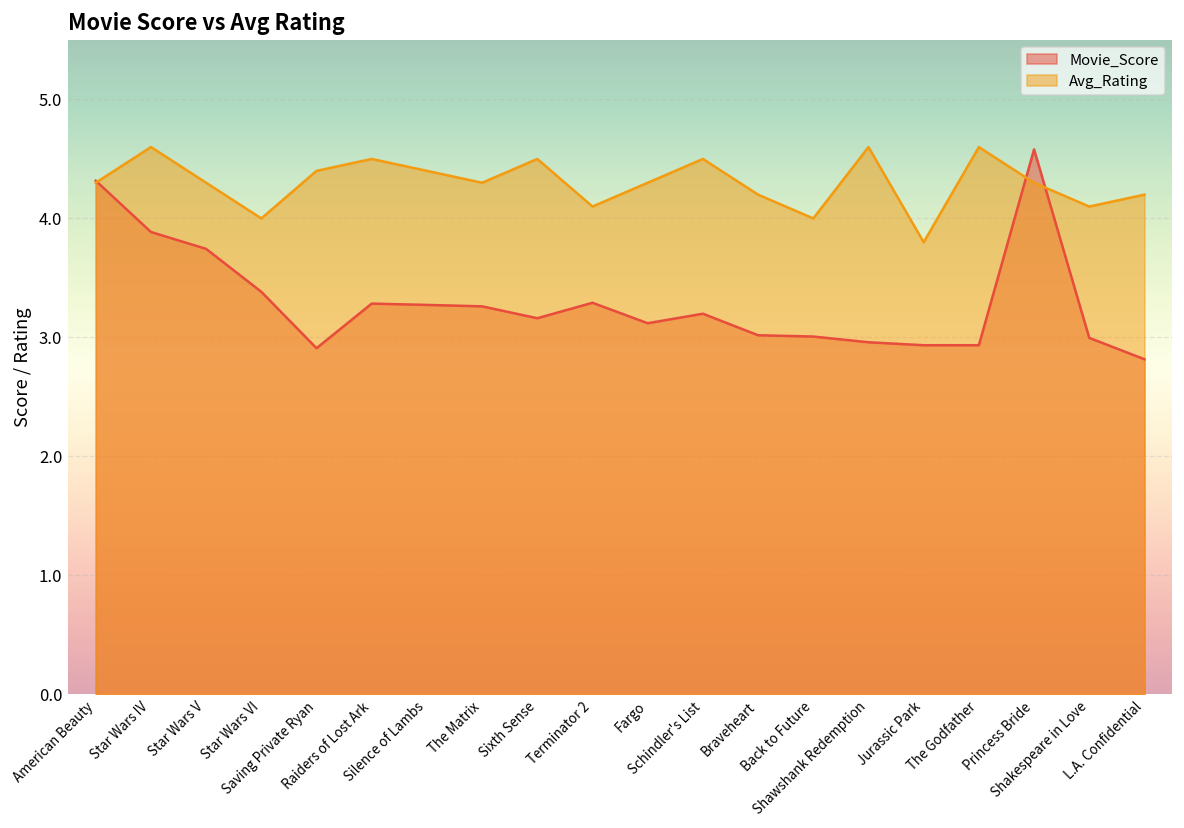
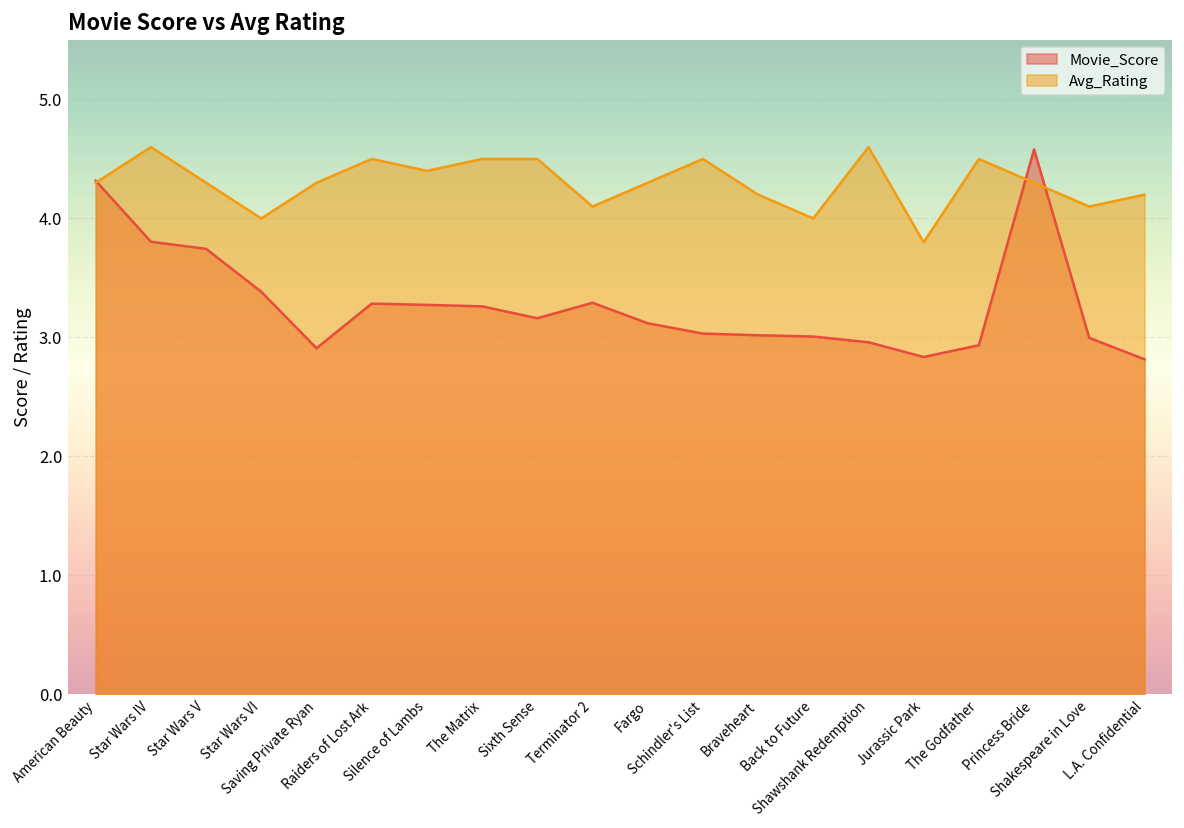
Movie_Score, Star Wars IV: 3.9 -> 3.8
Avg_Rating, Saving Private Ryan: 4.4 -> 4.3
Avg_Rating, The Matrix: 4.3 -> 4.5
Movie_Score, Schindler's List: 3.2 -> 3.0
Movie_Score, Jurassic Park: 2.9 -> 2.8
Avg_Rating, The Godfather: 4.6 -> 4.5
